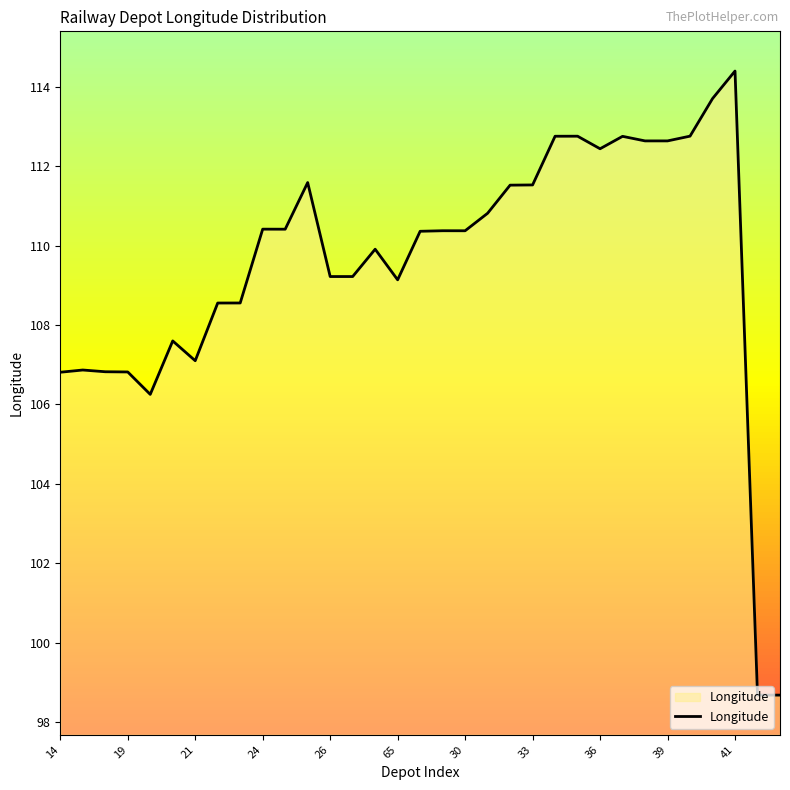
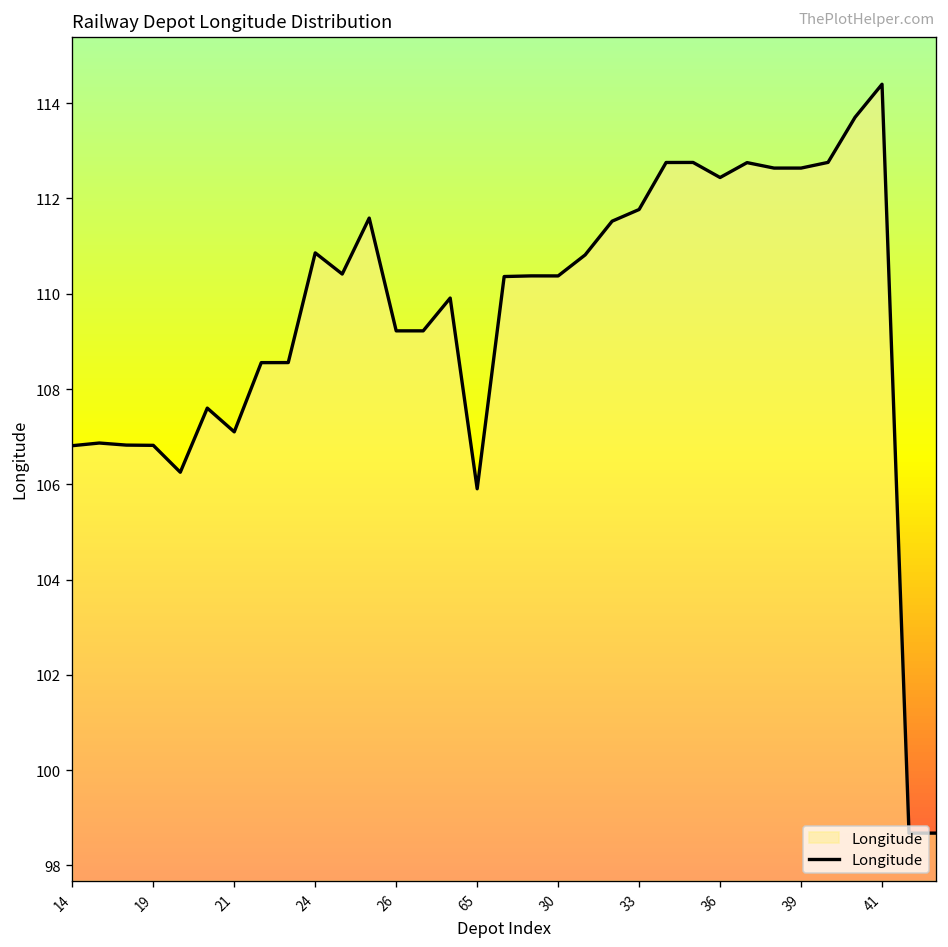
24: 110.4 -> 110.9
65: 109.1 -> 105.9
33: 111.5 -> 111.8
